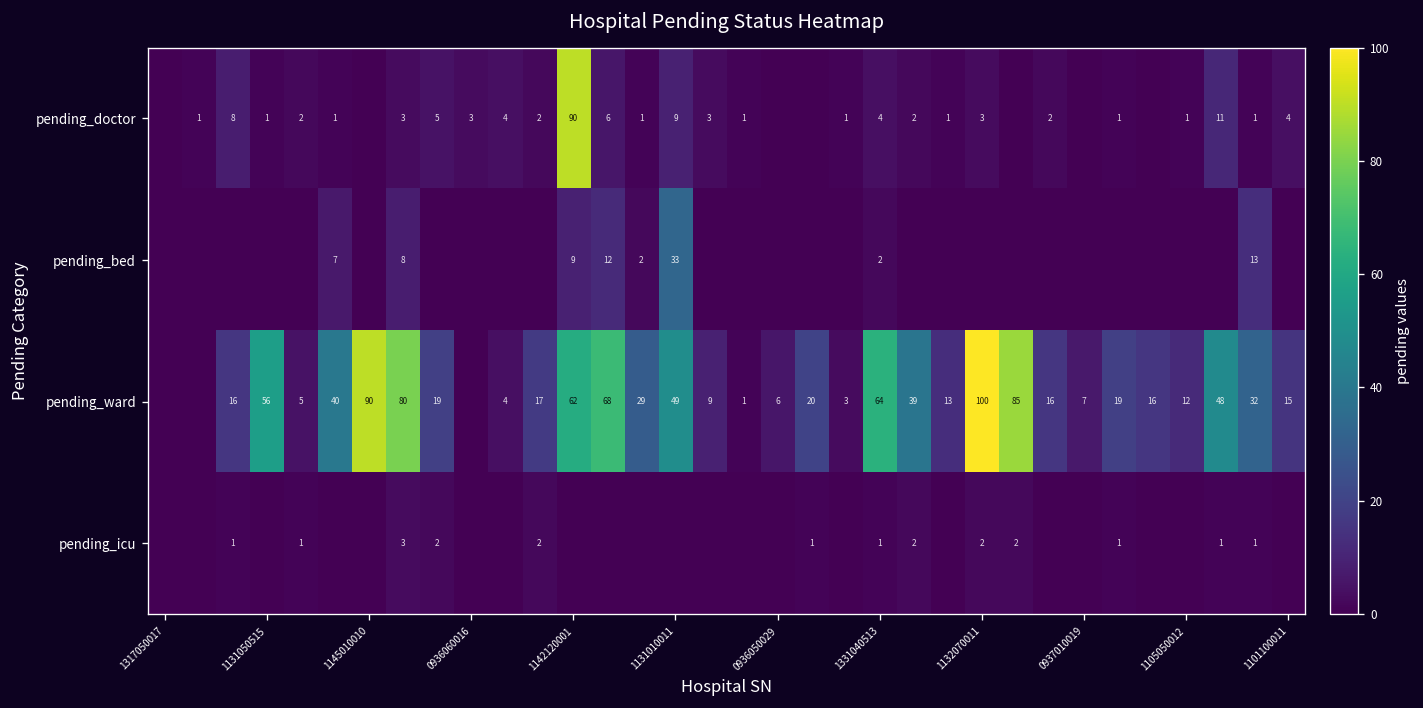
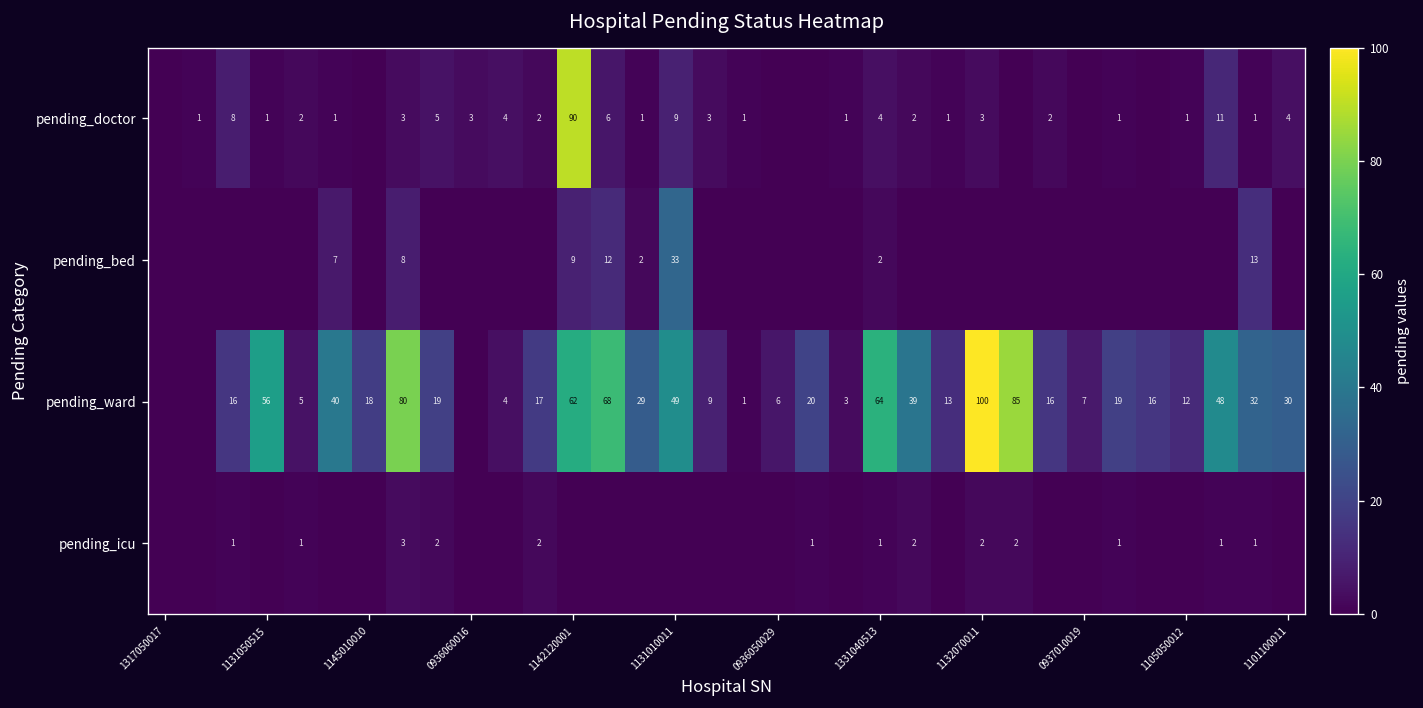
pending_ward, 1145010010: 90 -> 18
pending_ward, 1101100011: 15 -> 30
